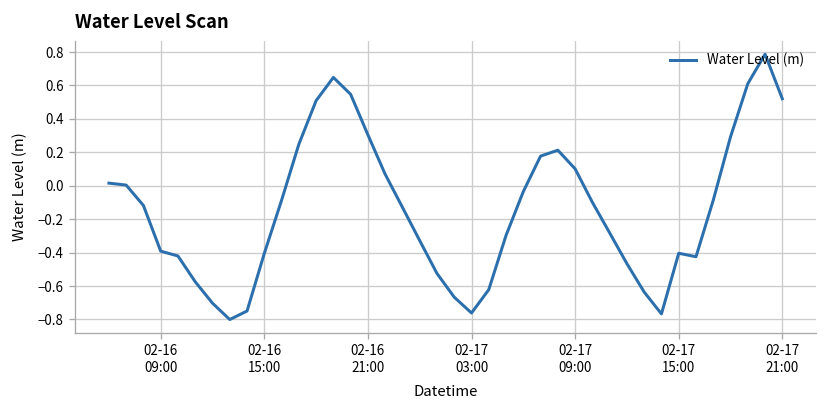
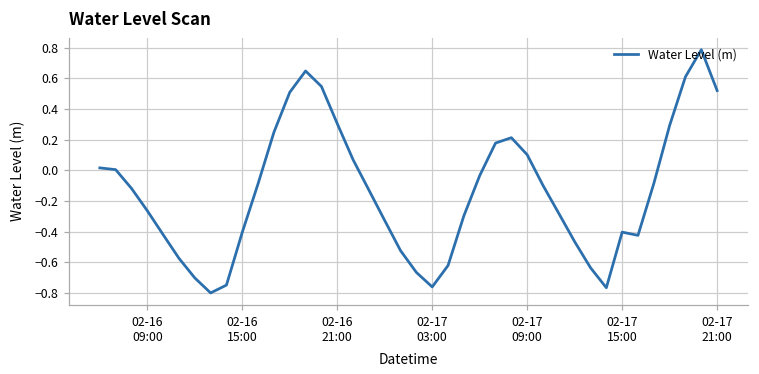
02-16 09:00: -0.39 -> -0.26
